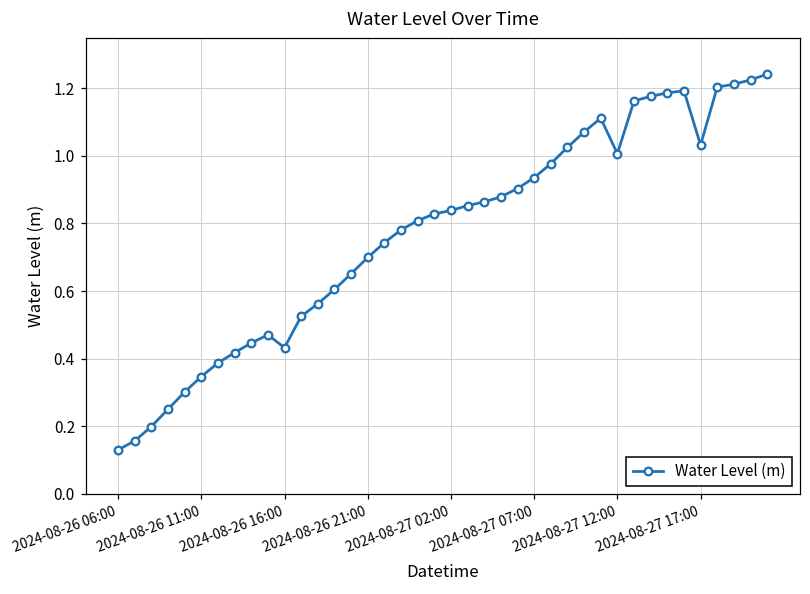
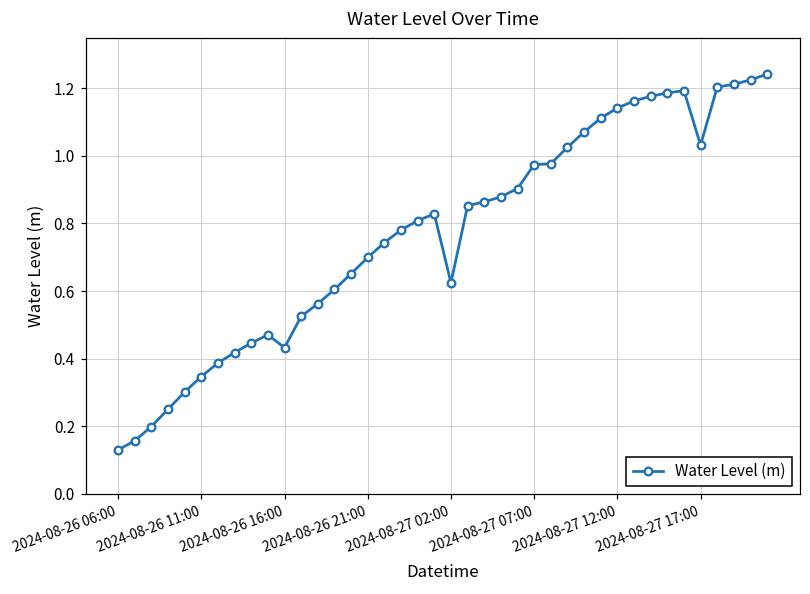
2024-08-27 02:00: 0.84 -> 0.62
2024-08-27 07:00: 0.94 -> 0.97
2024-08-27 12:00: 1.01 -> 1.14
